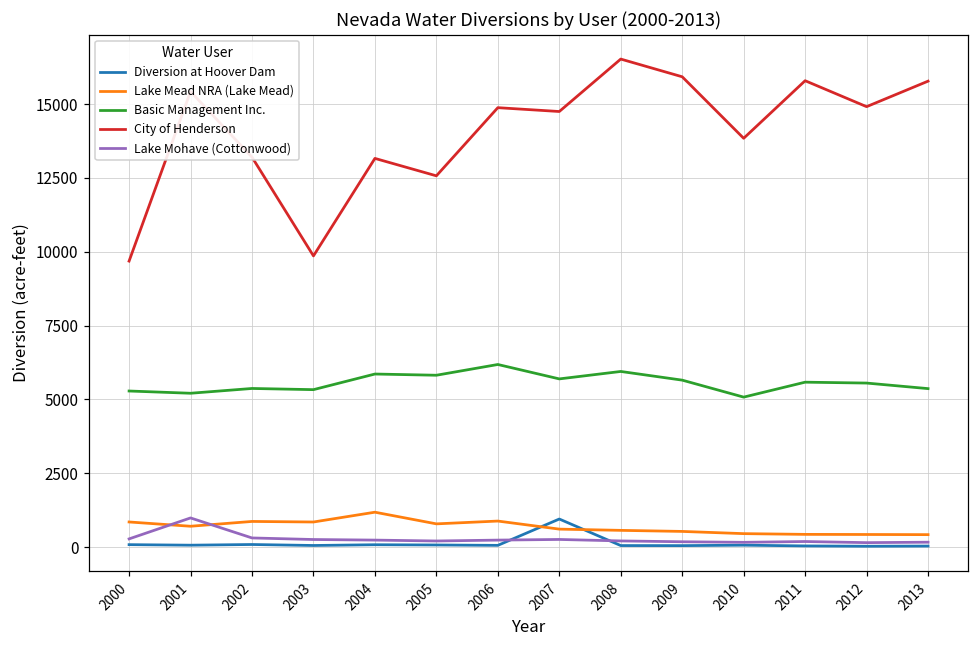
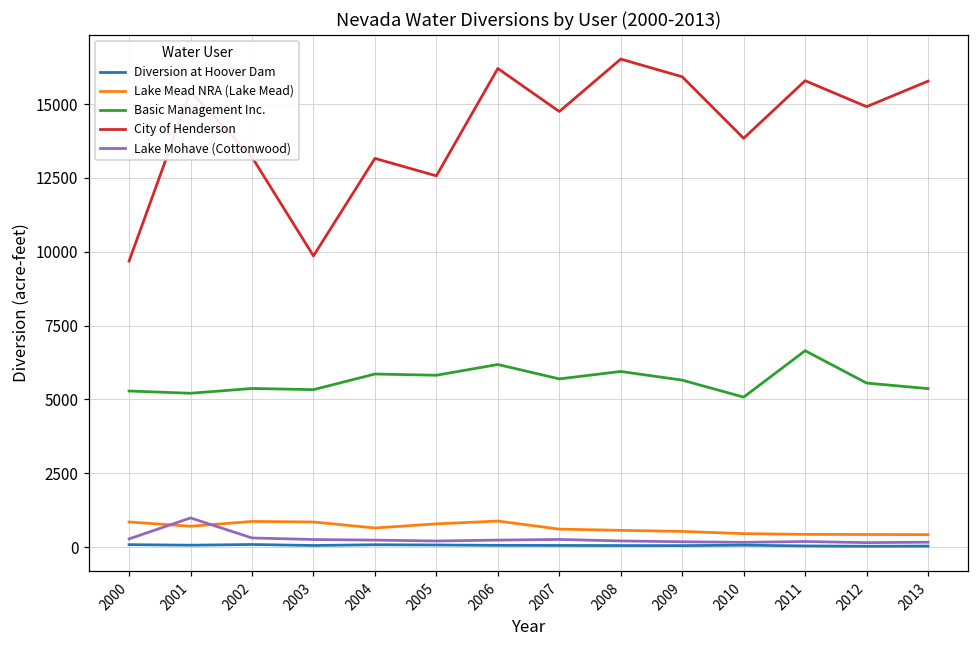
Lake Mead NRA (Lake Mead), 2004: 1200 -> 600
City of Henderson, 2006: 14900 -> 16200
Diversion at Hoover Dam, 2007: 1000 -> 100
Basic Management Inc., 2011: 5600 -> 6700
